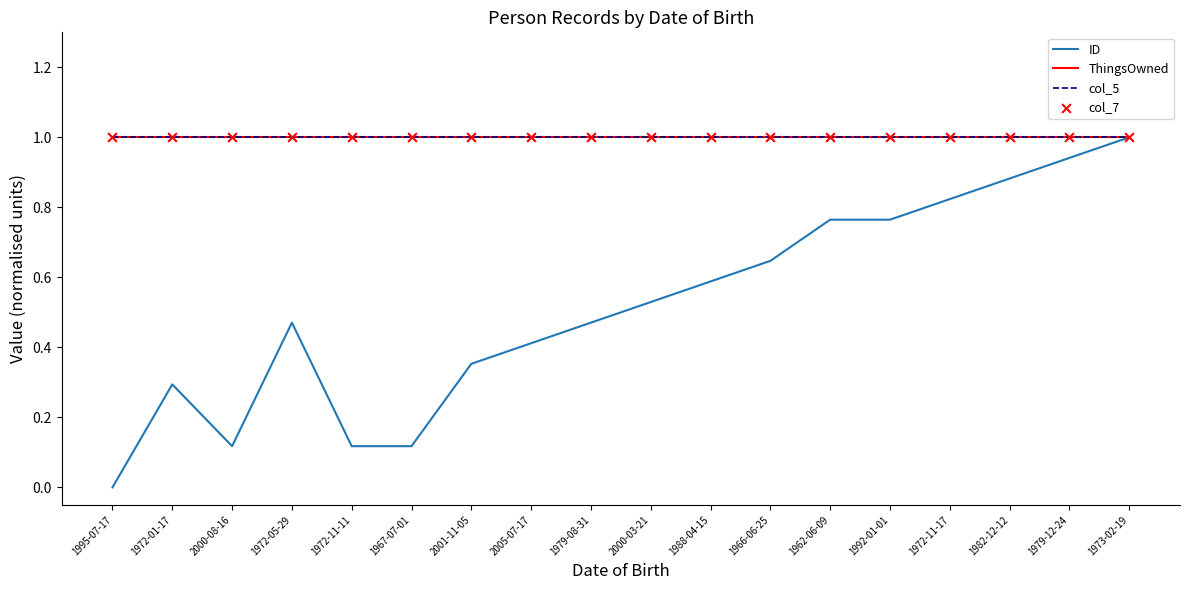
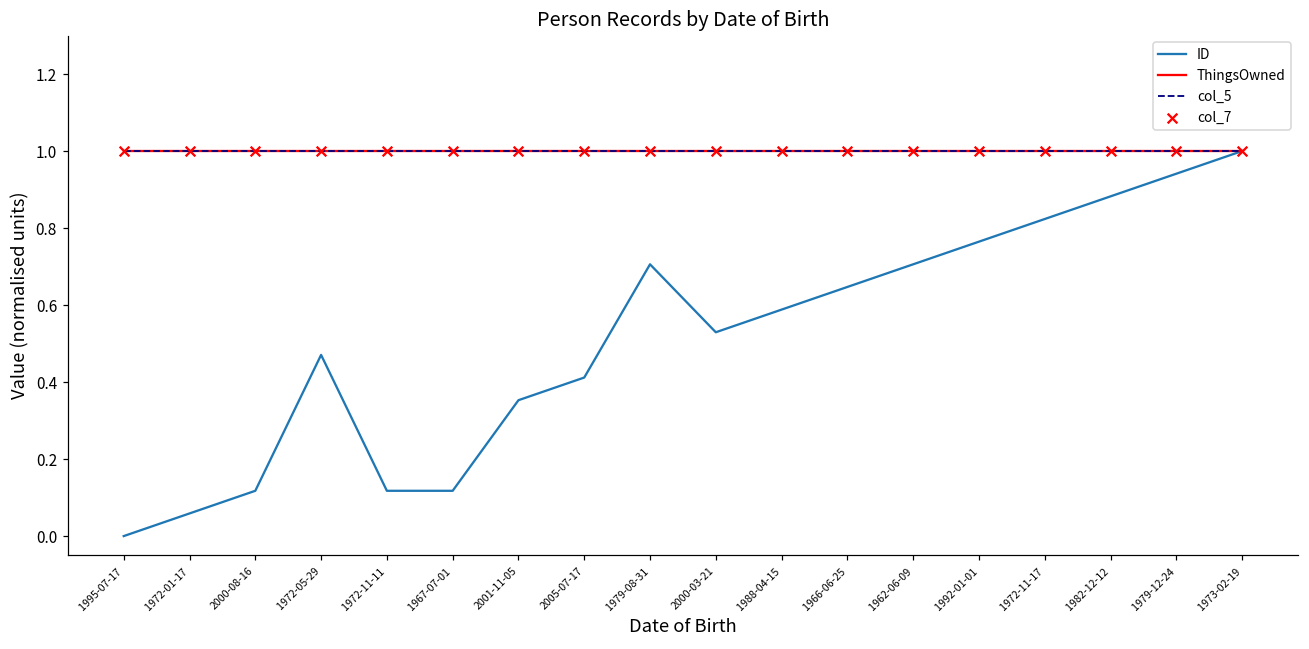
ID, 1972-01-17: 0.29 -> 0.06
ID, 1979-08-31: 0.47 -> 0.71
ID, 1962-06-09: 0.76 -> 0.71
